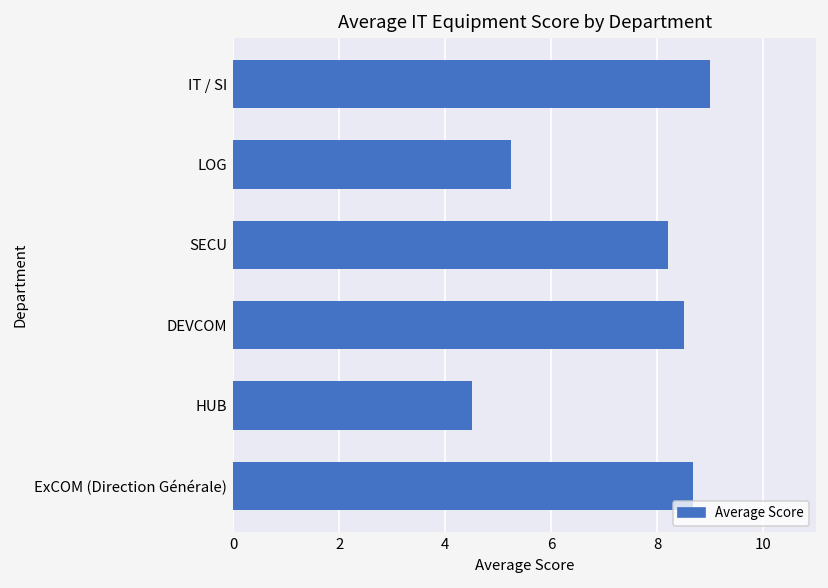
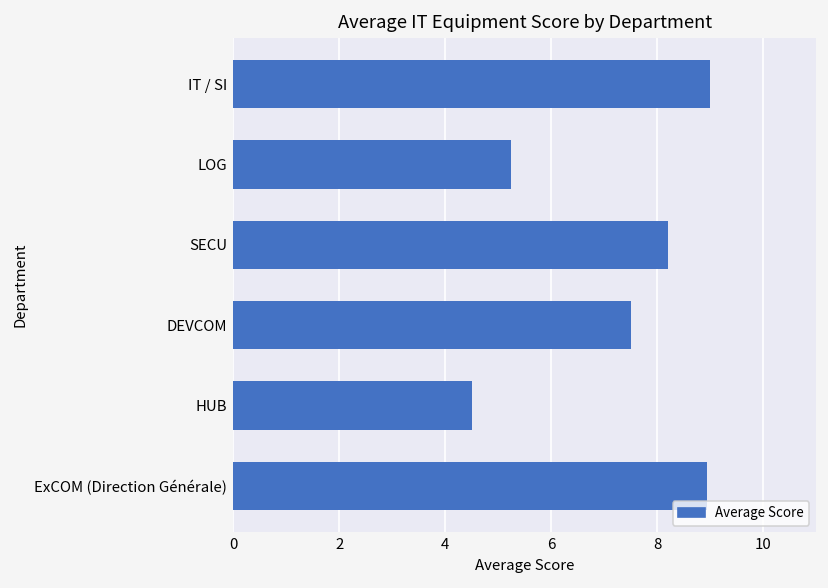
DEVCOM: 8.5 -> 7.5
ExCOM (Direction Générale): 8.7 -> 8.9
